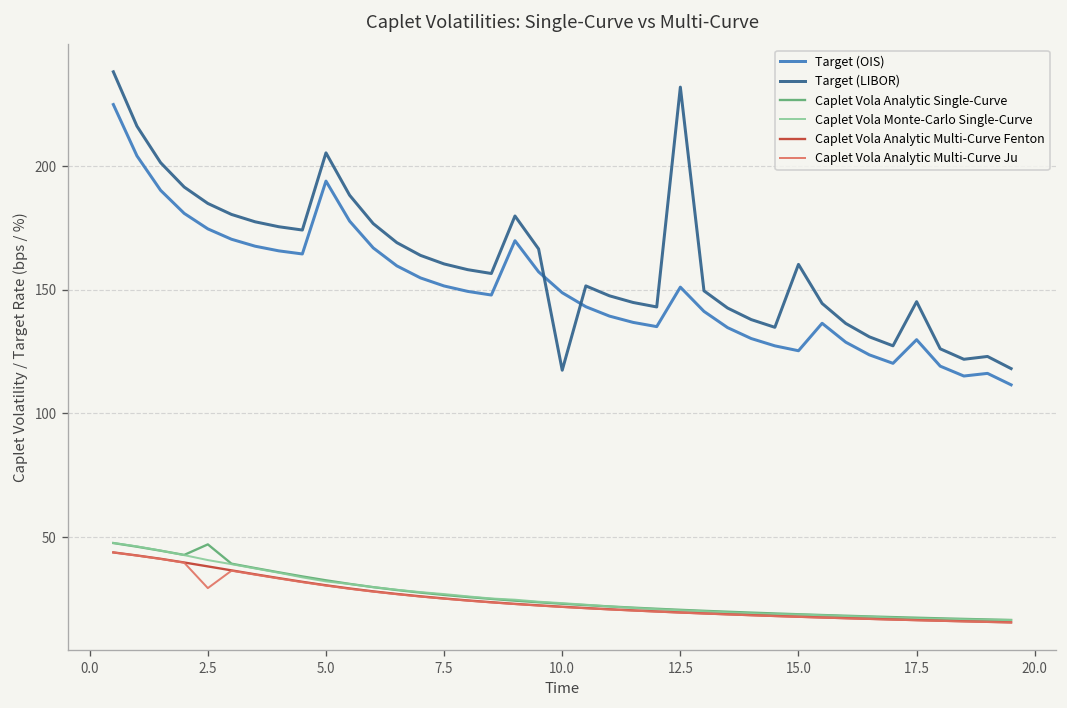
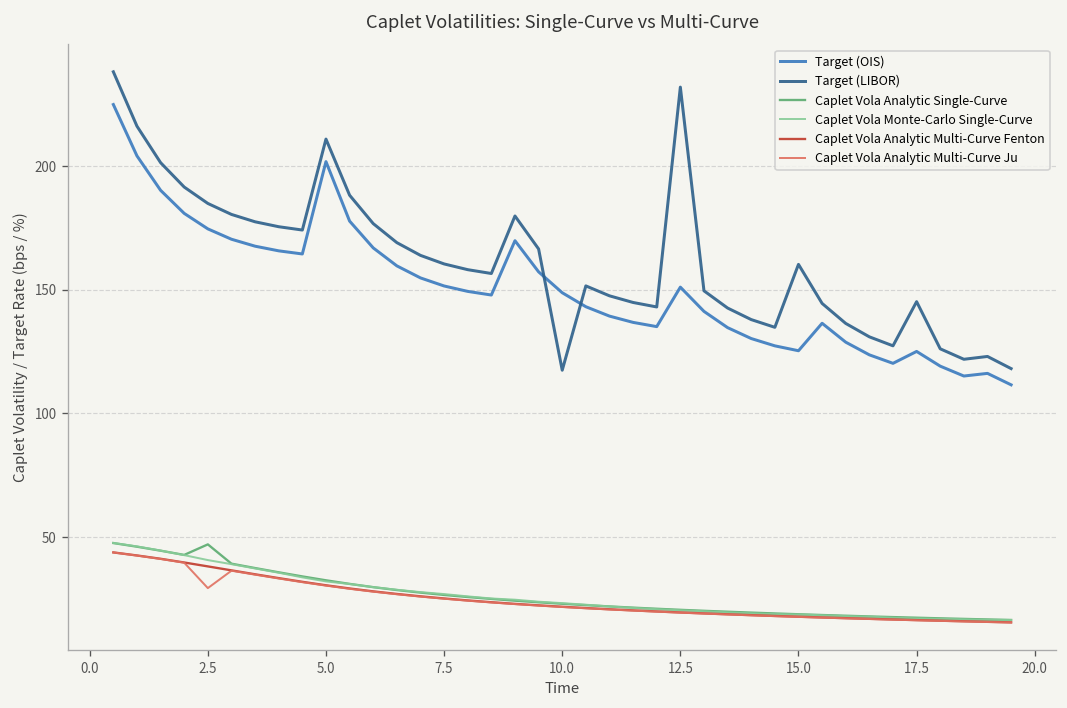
Target (OIS), 5.0: 194 -> 202
Target (LIBOR), 5.0: 205 -> 211
Target (OIS), 17.5: 130 -> 125
